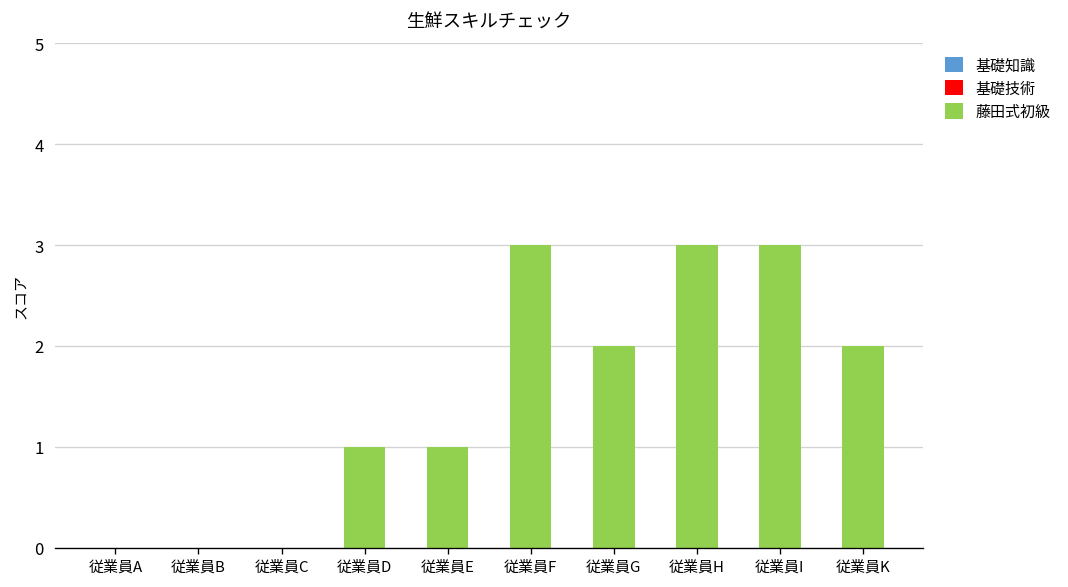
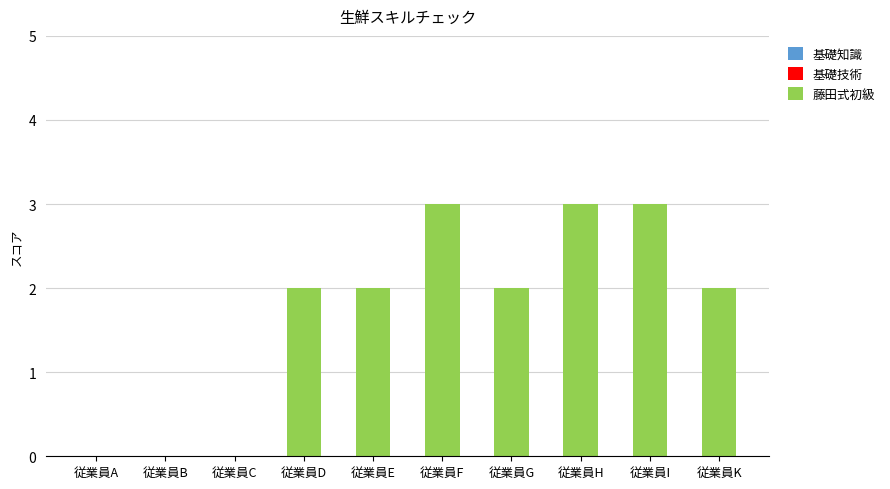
藤田式初級, 従業員D: 1 -> 2
藤田式初級, 従業員E: 1 -> 2
